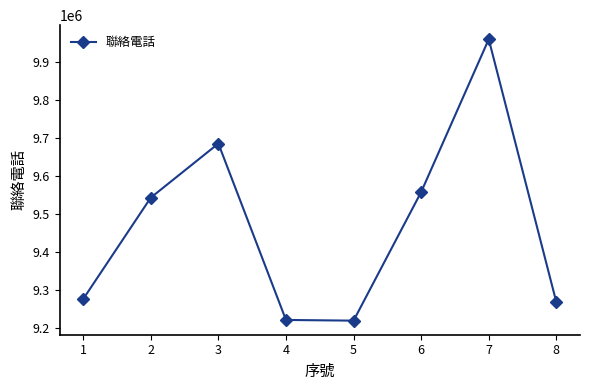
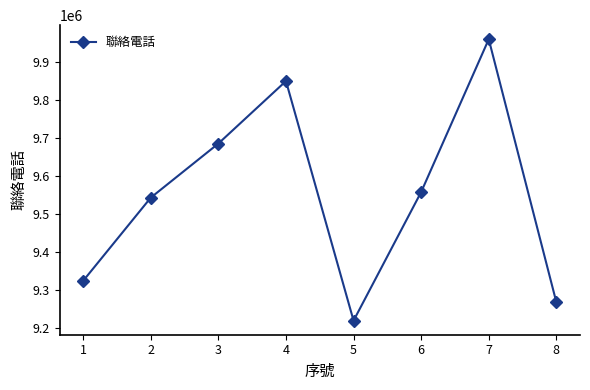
1: 9280000 -> 9330000
4: 9220000 -> 9850000
